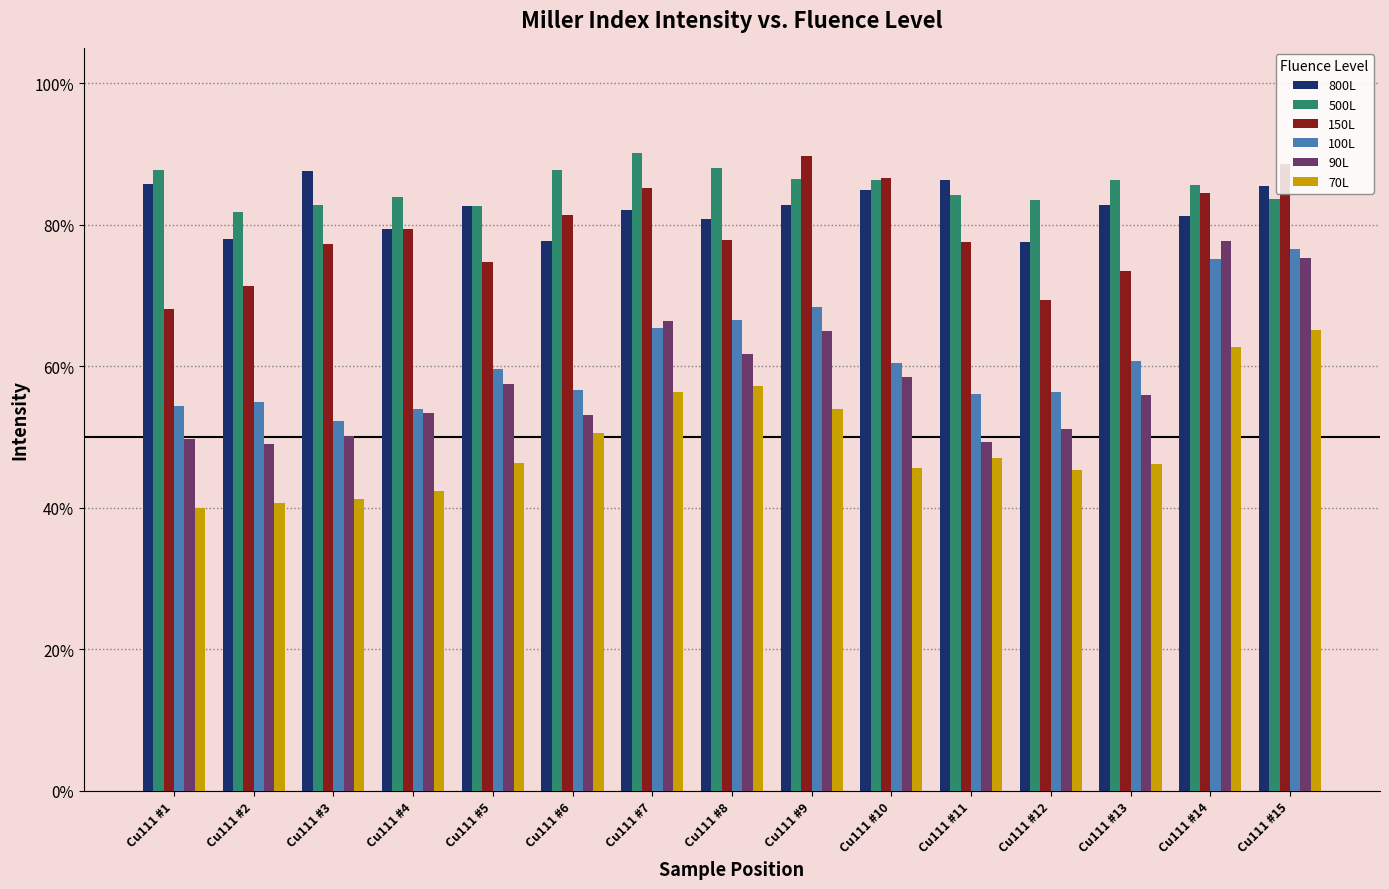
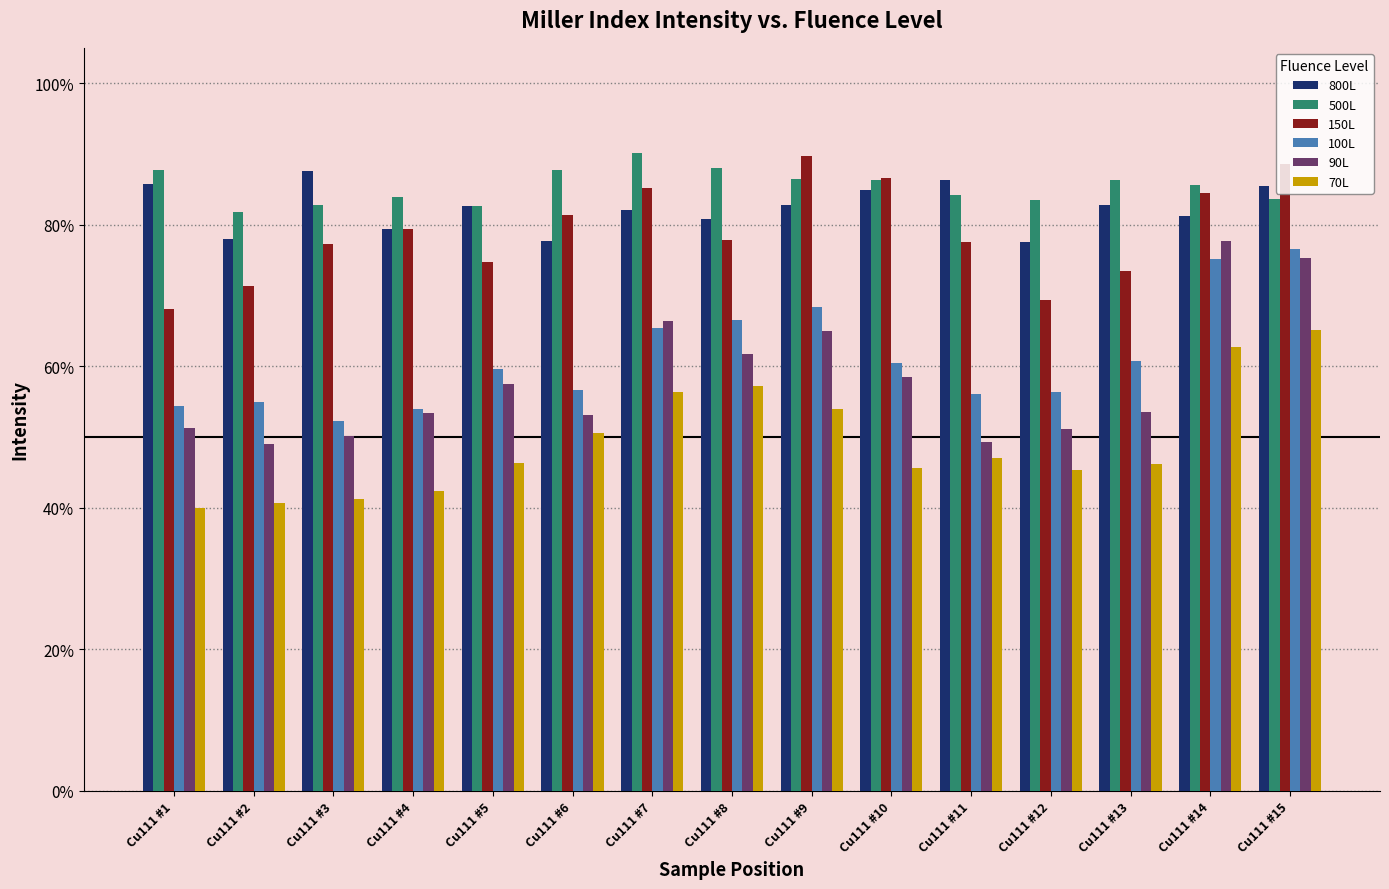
90L, Cu111 #1: 50% -> 51%
90L, Cu111 #13: 56% -> 54%
